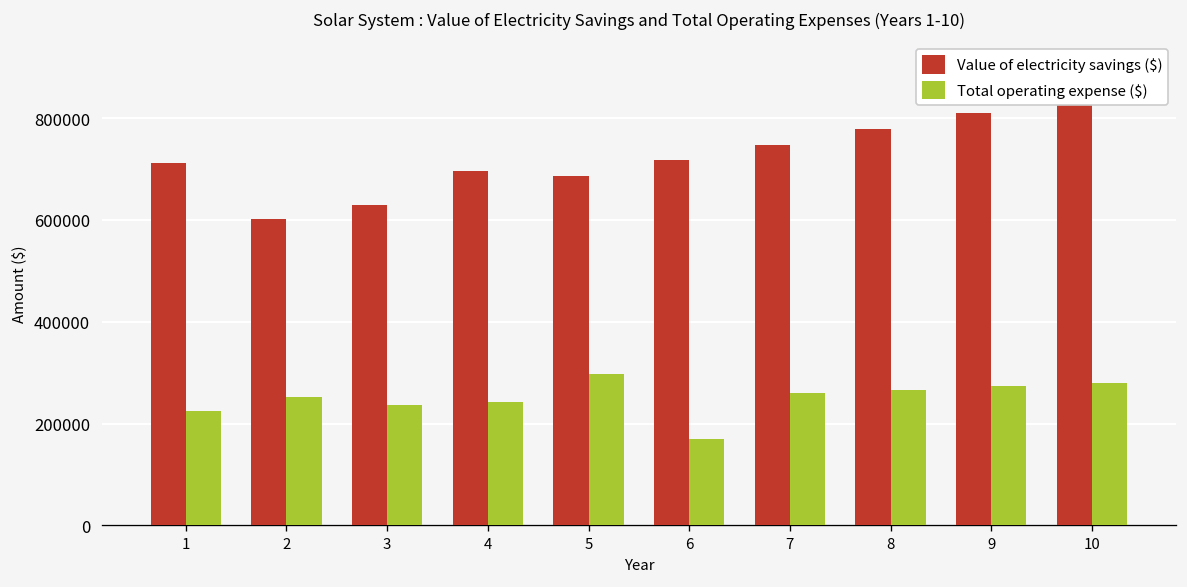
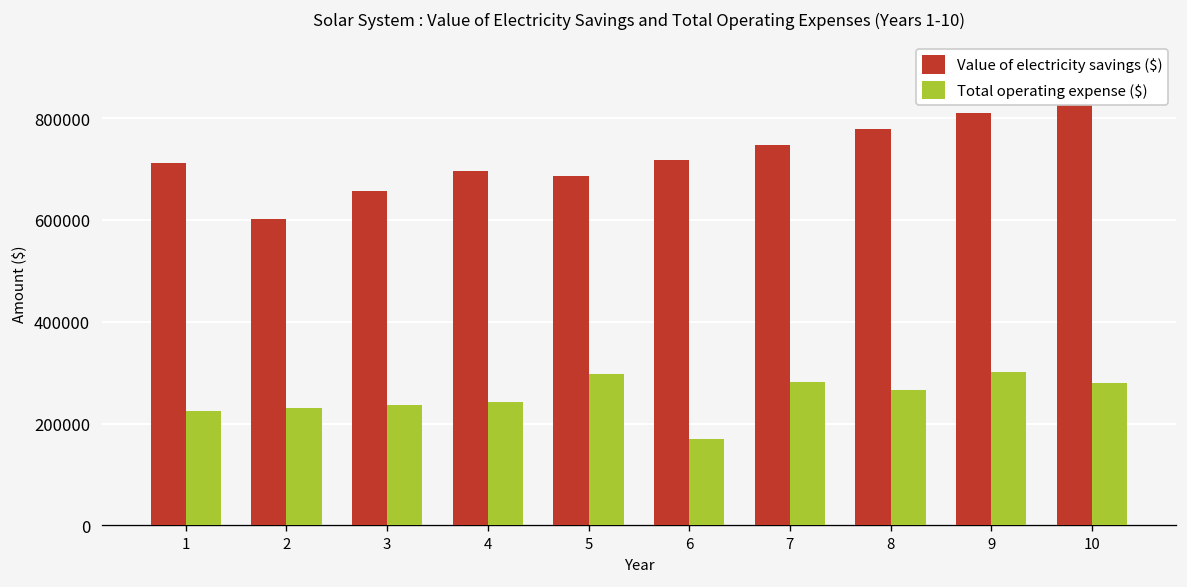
Total operating expense ($), 2: 250000 -> 230000
Value of electricity savings ($), 3: 630000 -> 660000
Total operating expense ($), 7: 260000 -> 280000
Total operating expense ($), 9: 270000 -> 300000
